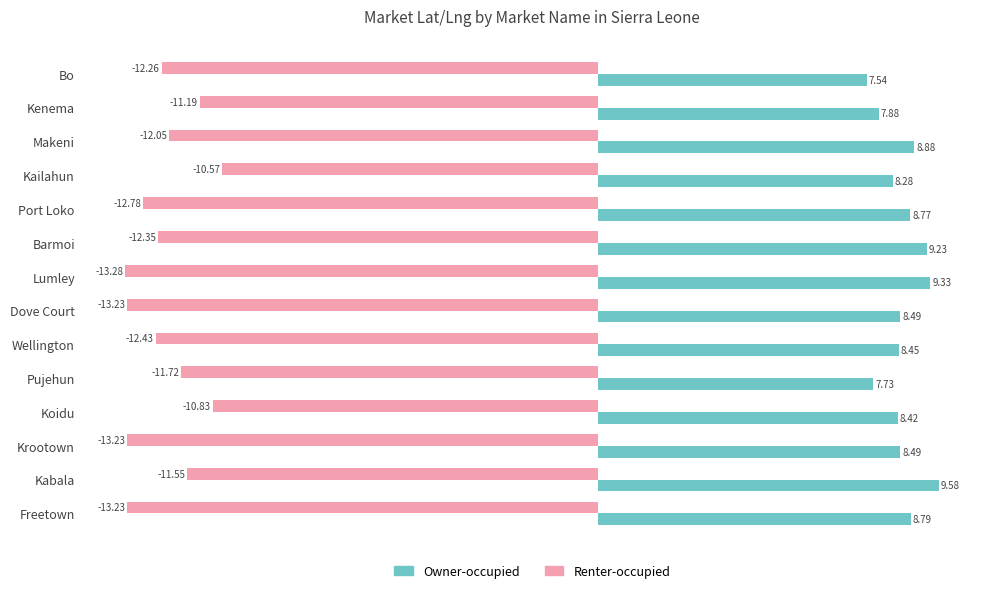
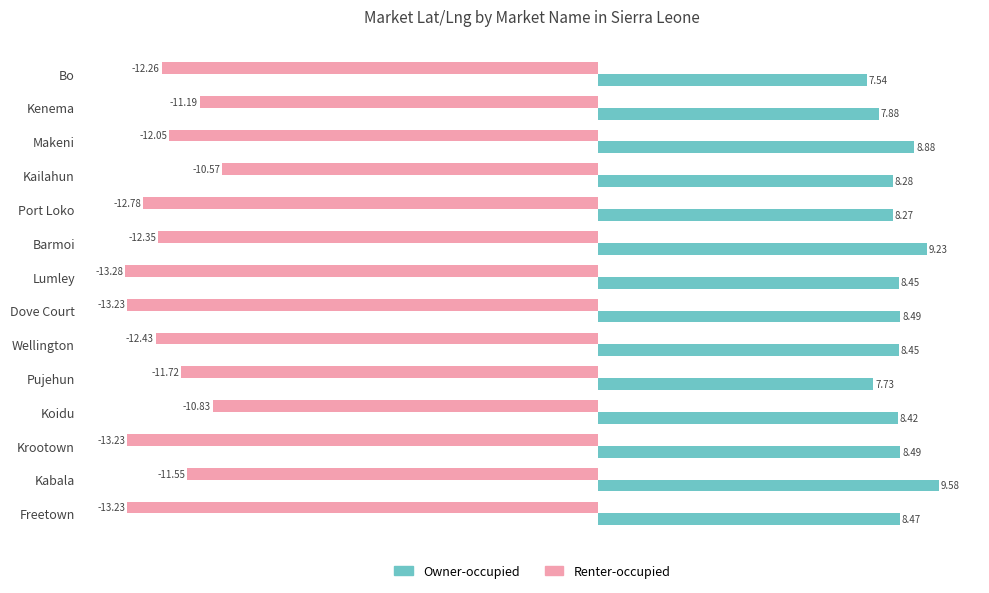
Owner-occupied, Port Loko: 8.77 -> 8.27
Owner-occupied, Lumley: 9.33 -> 8.45
Owner-occupied, Freetown: 8.79 -> 8.47
